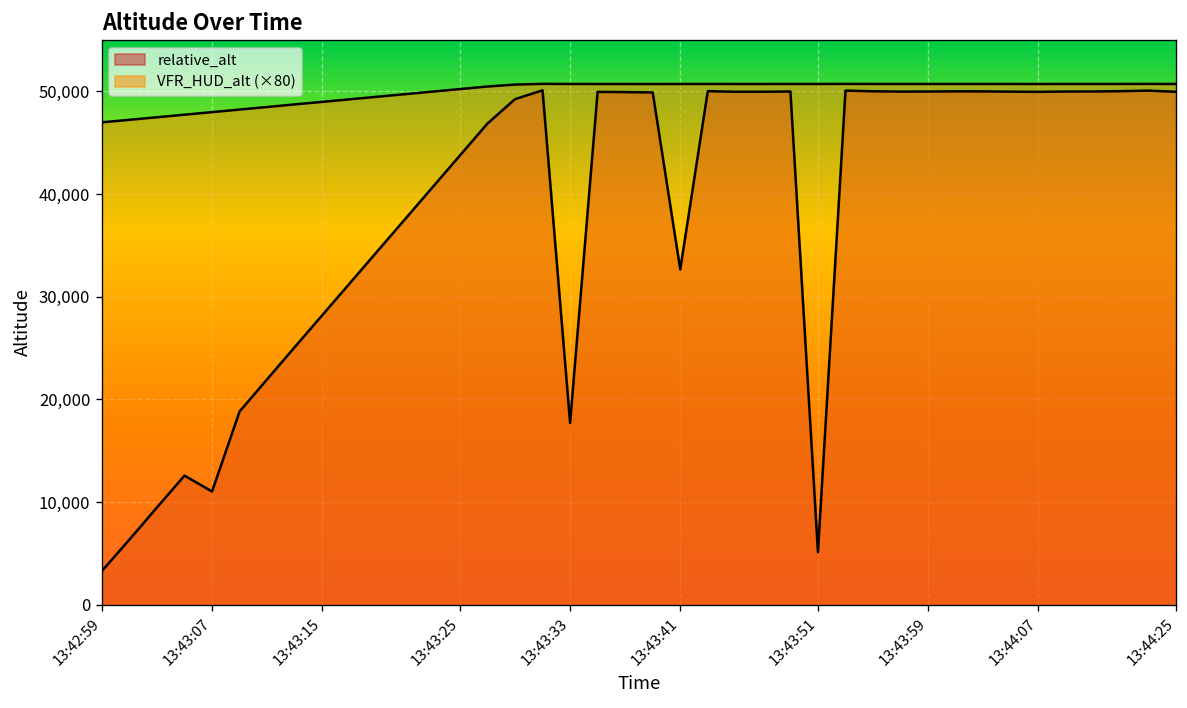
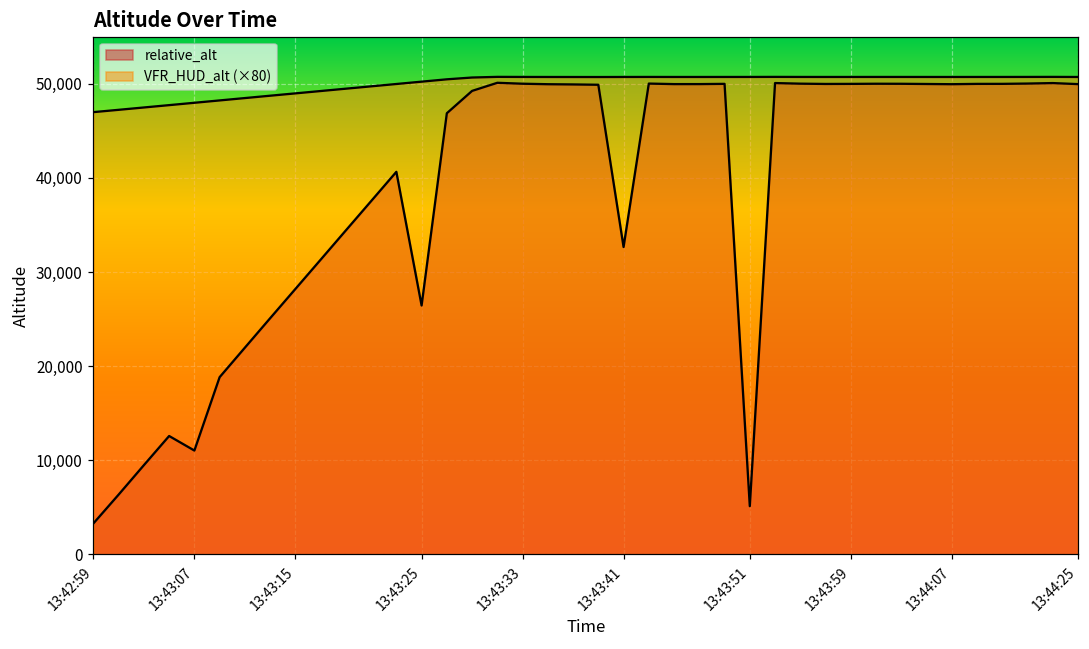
relative_alt, 13:43:25: 44,000 -> 26,000
relative_alt, 13:43:33: 18,000 -> 50,000
